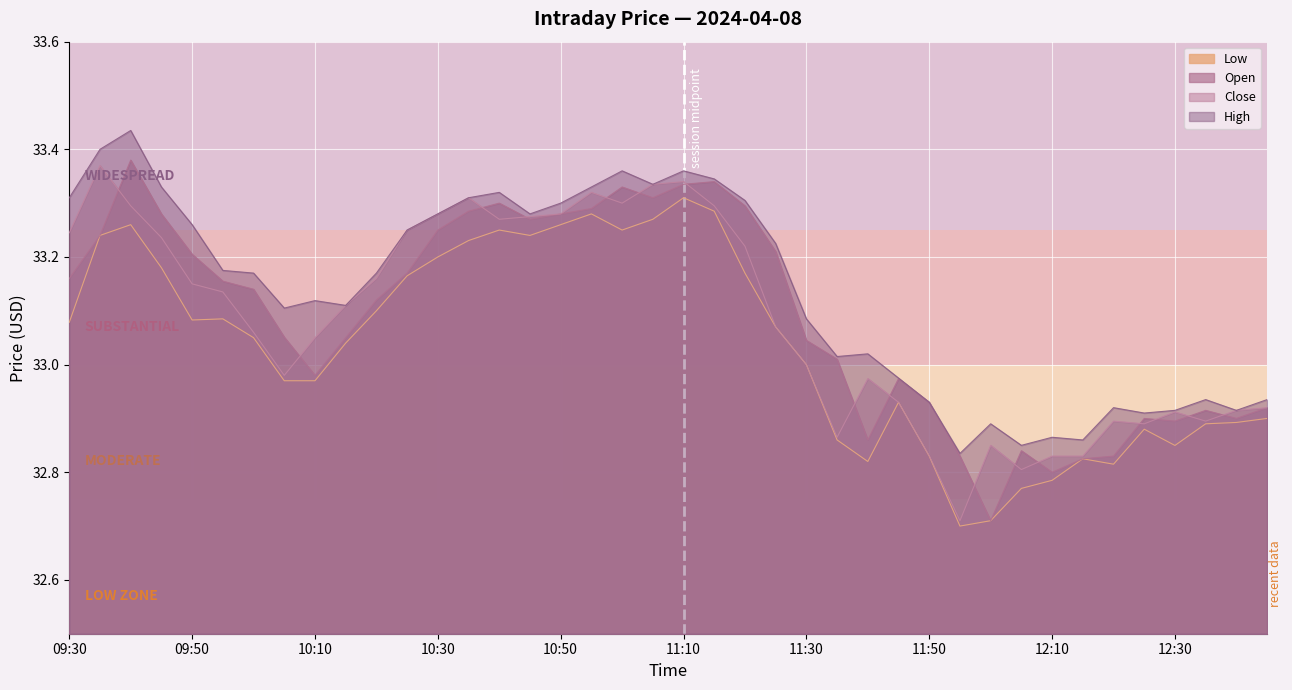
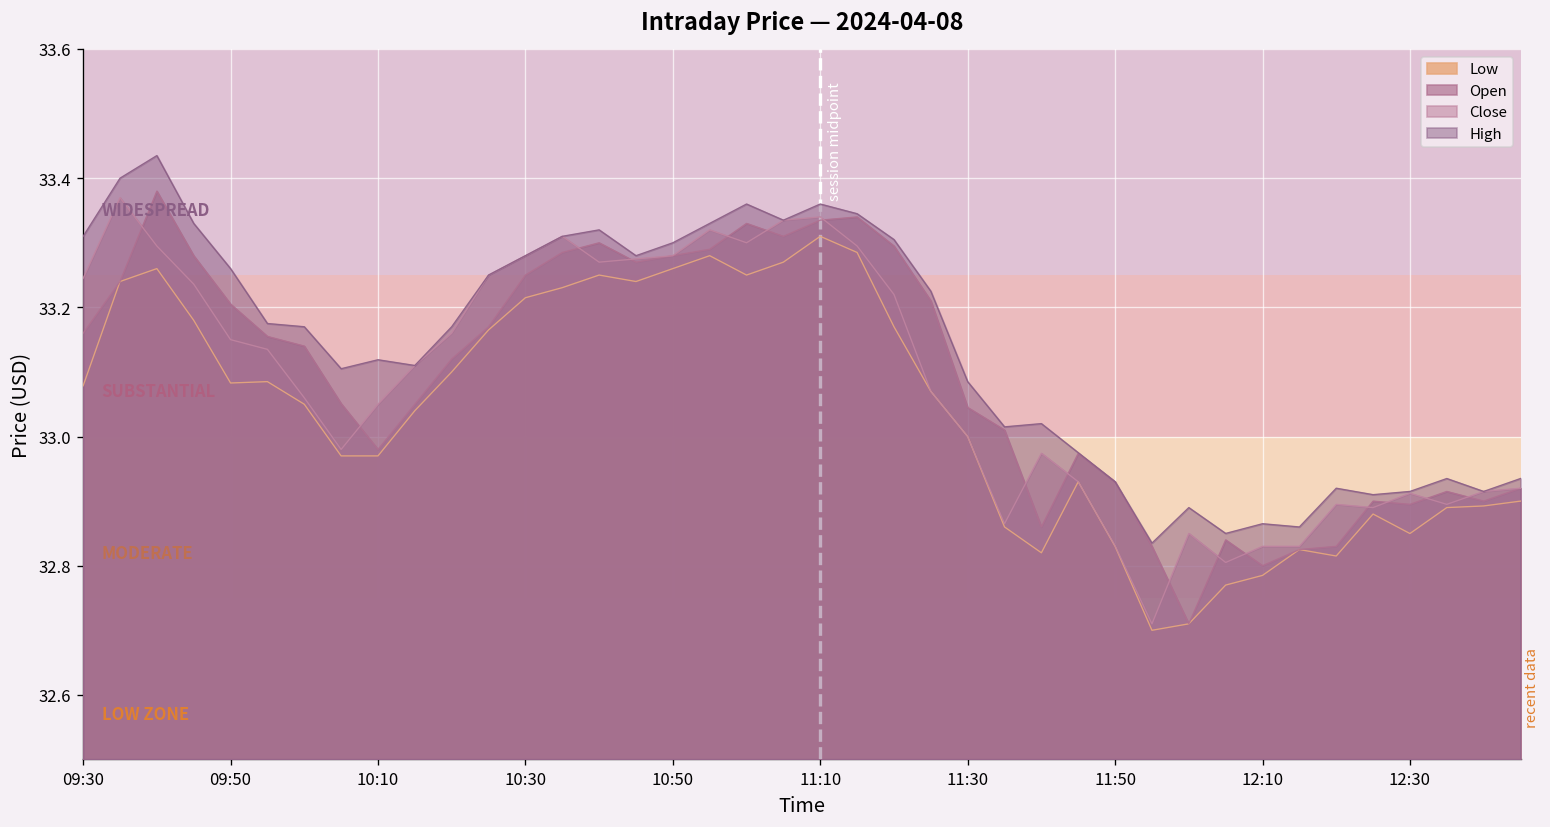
Low, 10:30: 33.20 -> 33.21
